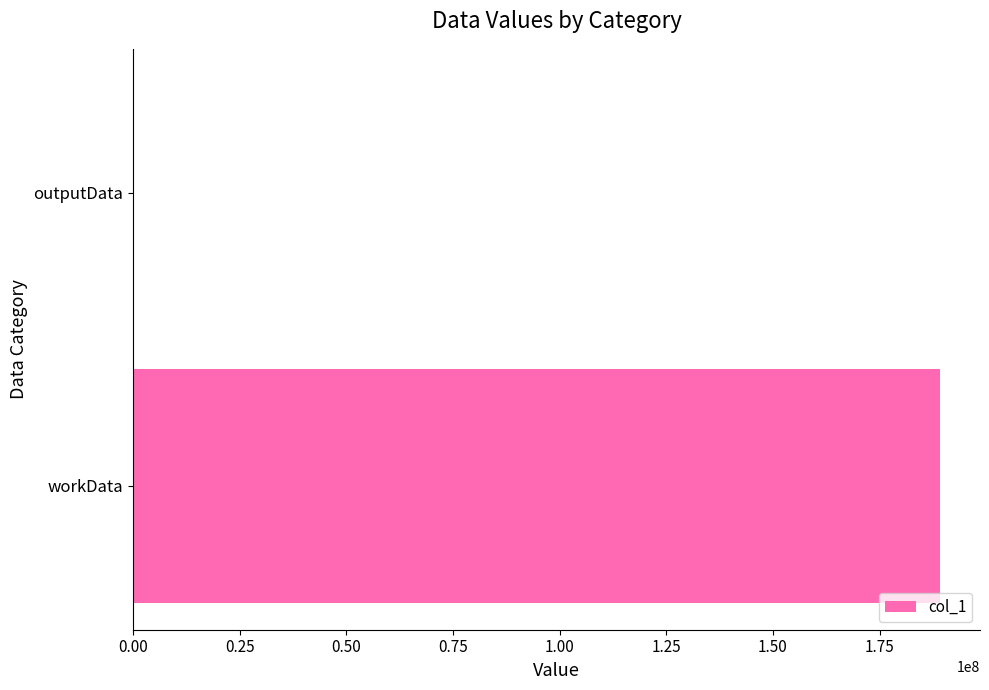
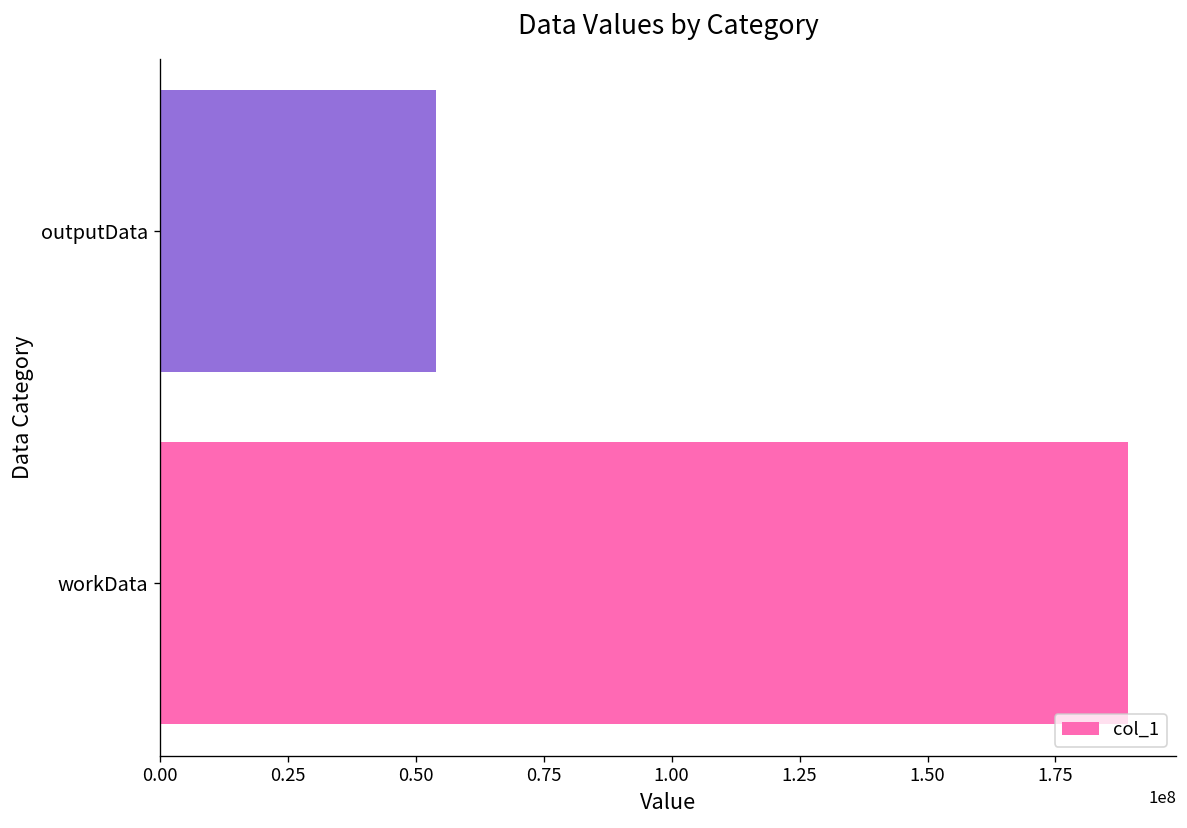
outputData: 0 -> 54000000
